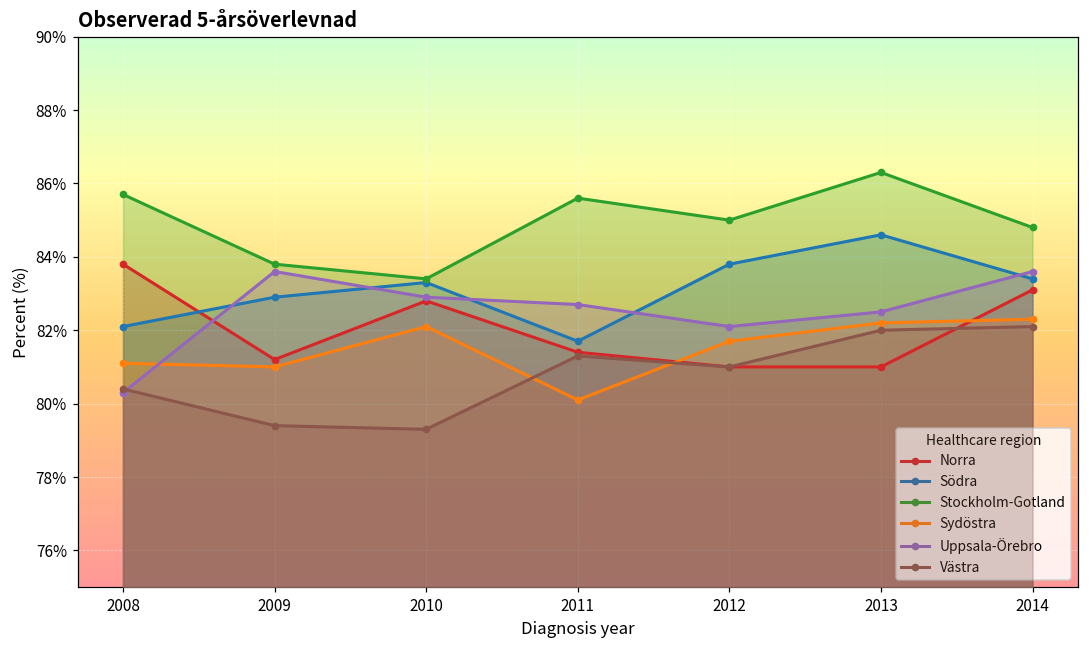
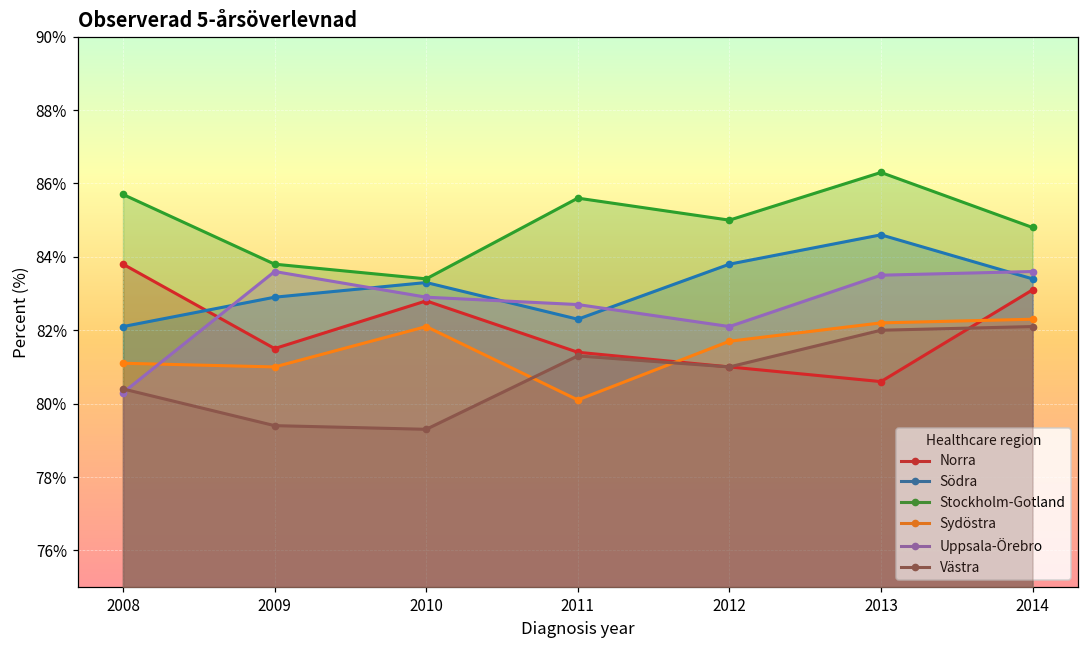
Norra, 2009: 81.2% -> 81.5%
Södra, 2011: 81.7% -> 82.3%
Norra, 2013: 81.0% -> 80.6%
Uppsala-Örebro, 2013: 82.5% -> 83.5%
